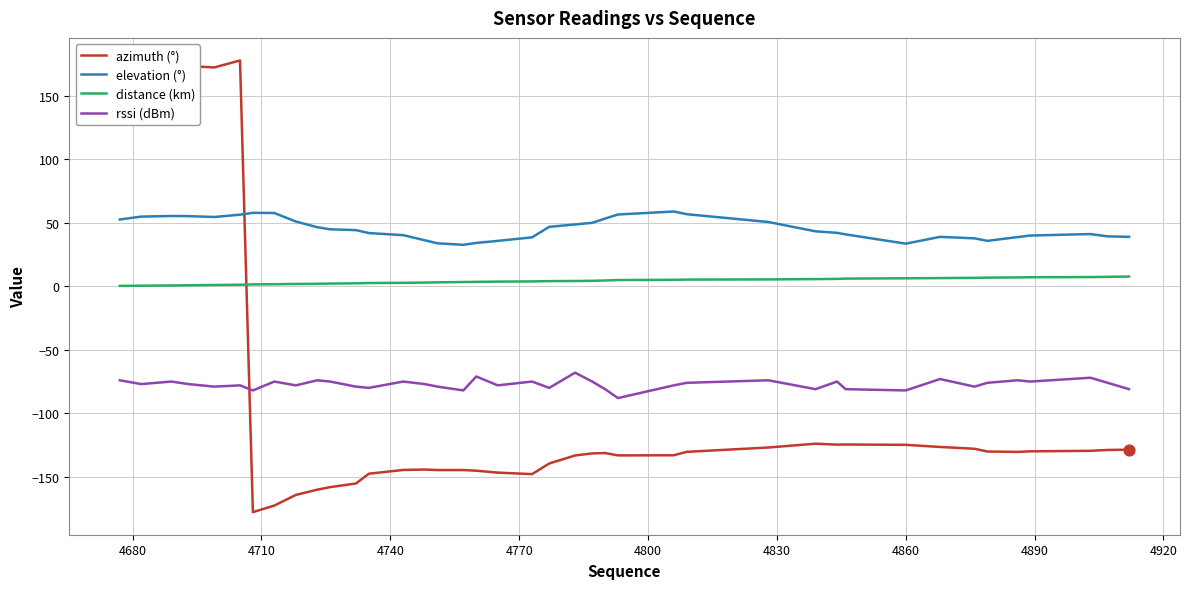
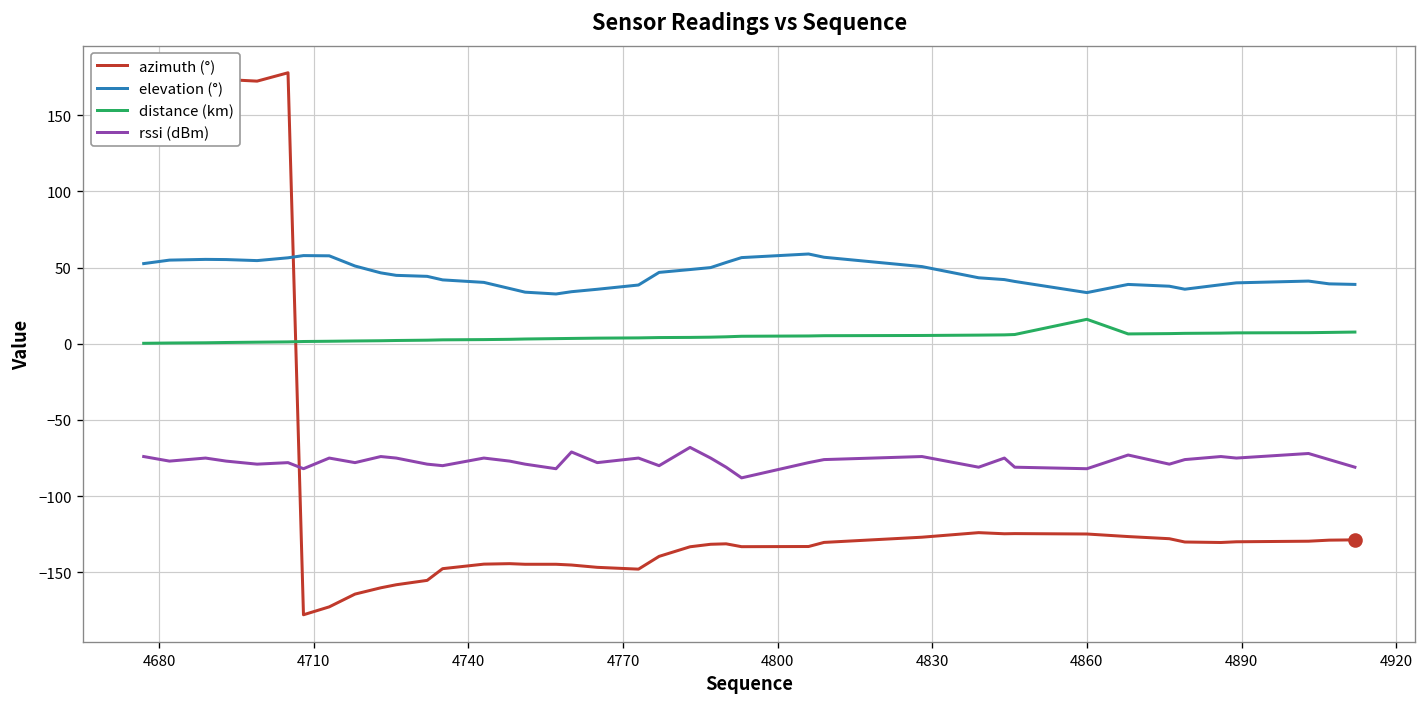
distance (km), 4860: 6 -> 16
